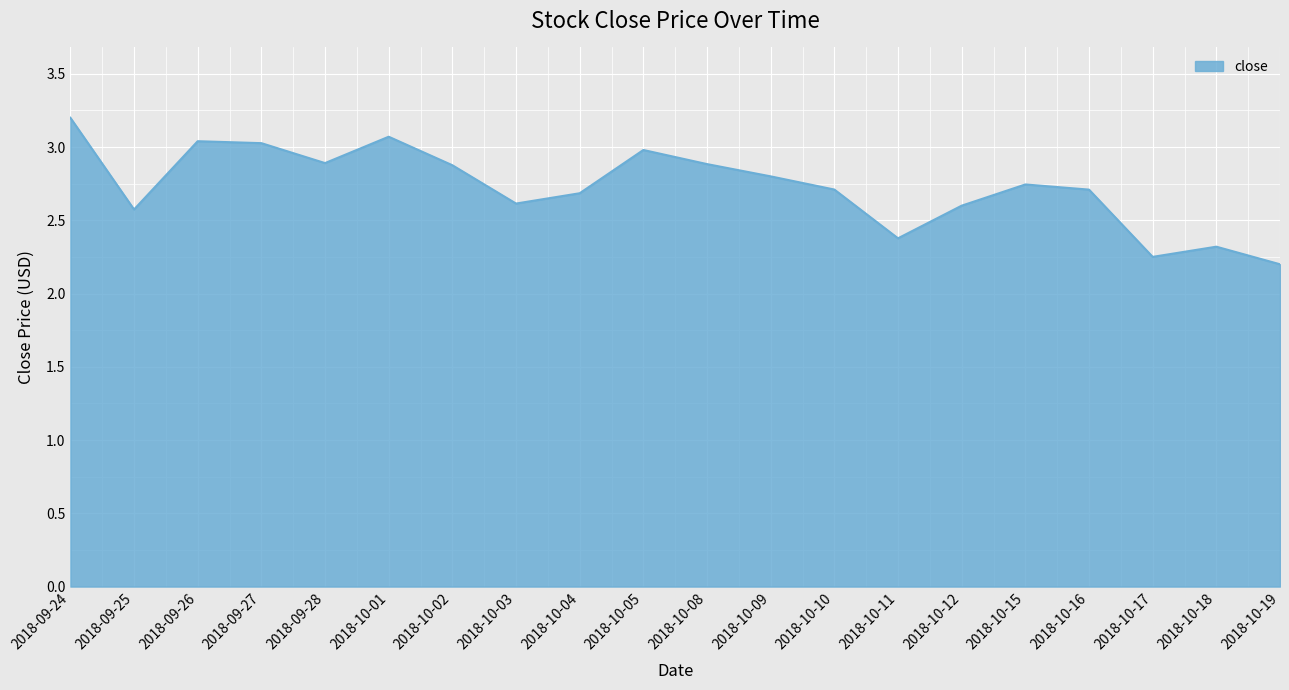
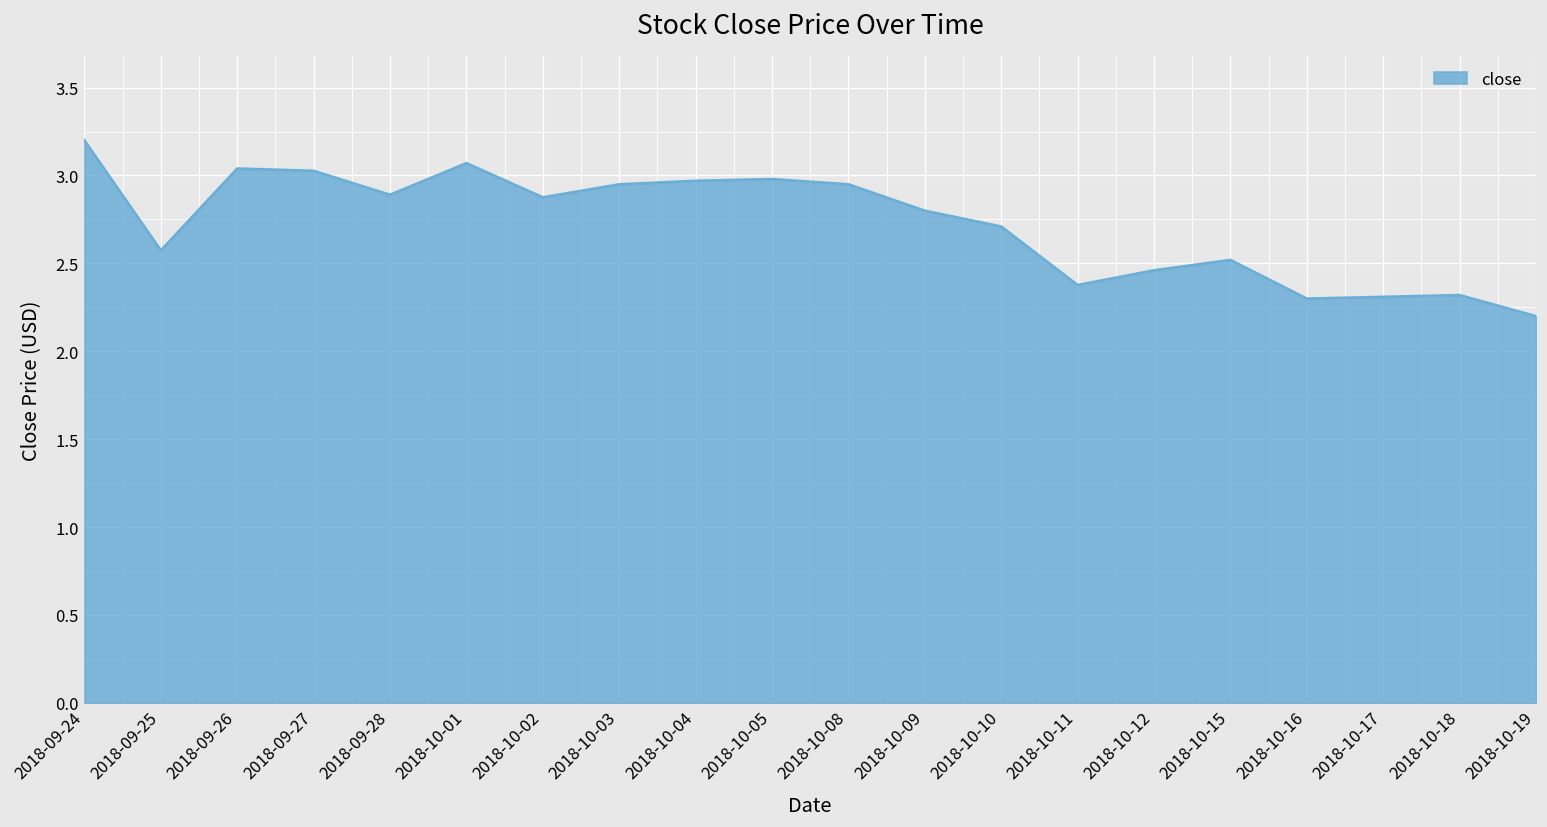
2018-10-03: 2.61 -> 2.95
2018-10-04: 2.68 -> 2.97
2018-10-08: 2.88 -> 2.95
2018-10-12: 2.60 -> 2.46
2018-10-15: 2.74 -> 2.52
2018-10-16: 2.71 -> 2.30
2018-10-17: 2.25 -> 2.31
